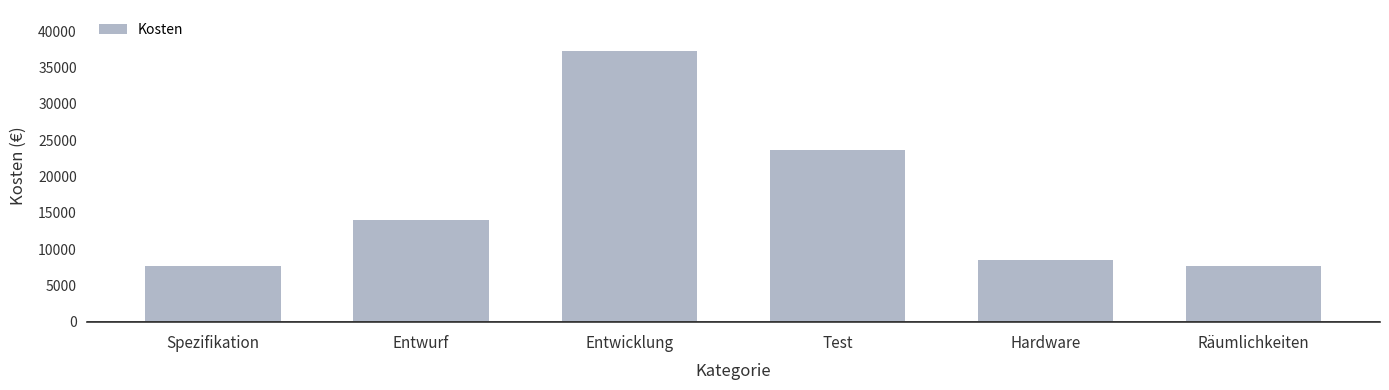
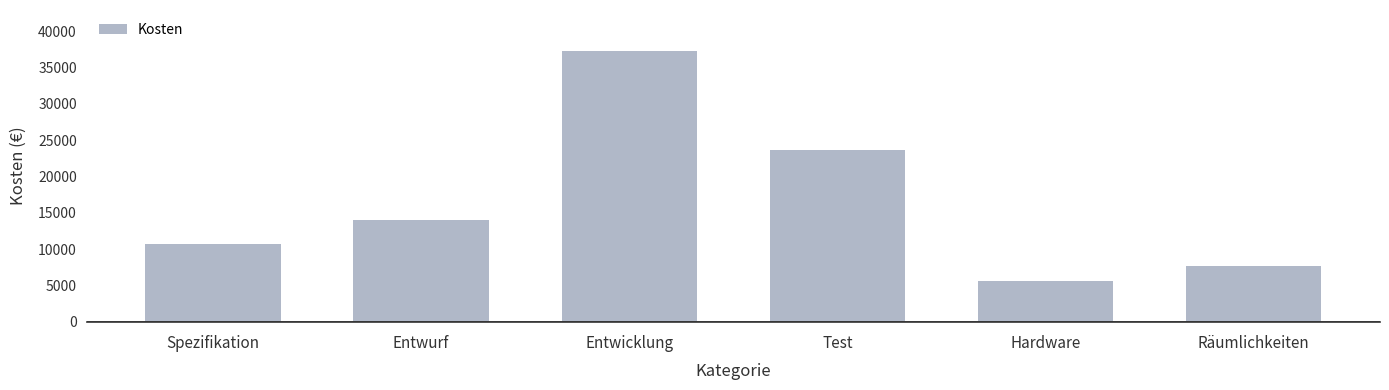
Spezifikation: 8000 -> 11000
Hardware: 8000 -> 6000
